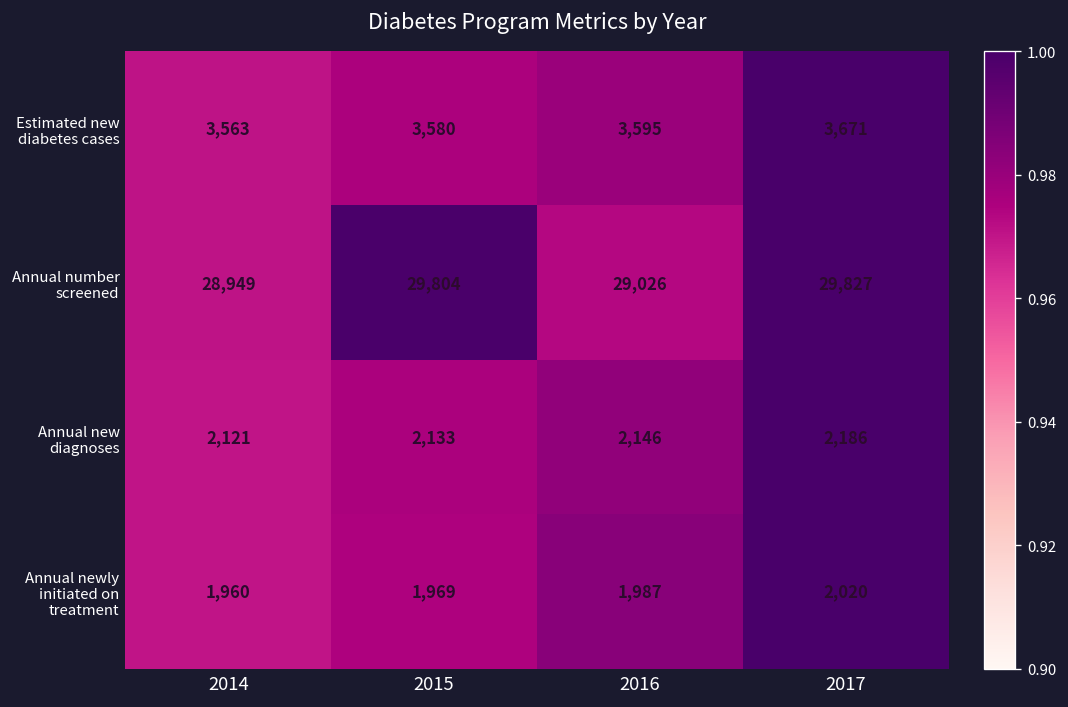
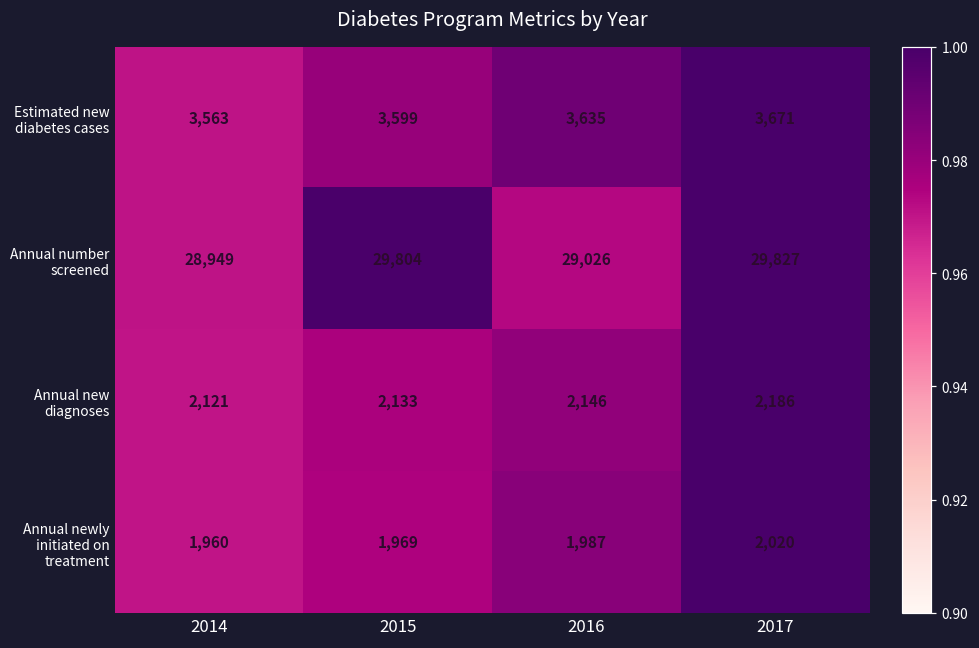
Estimated new diabetes cases, 2015: 3,580 -> 3,599
Estimated new diabetes cases, 2016: 3,595 -> 3,635
